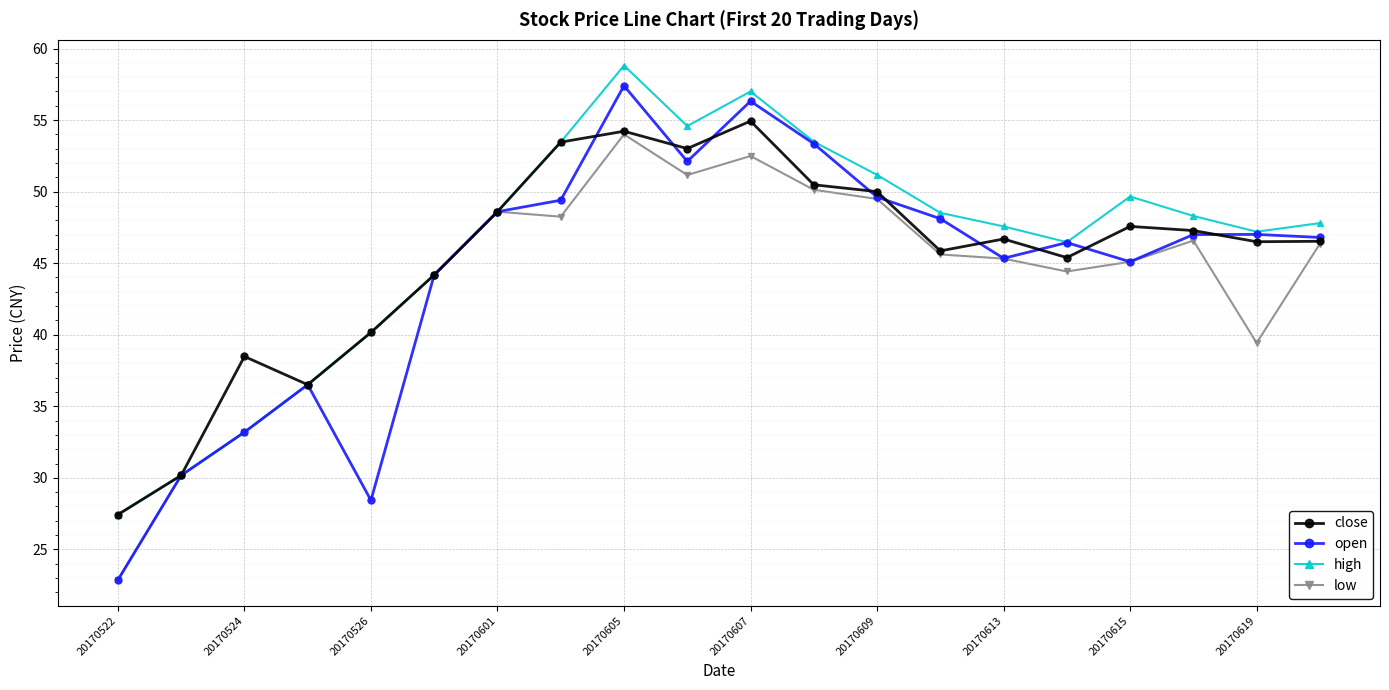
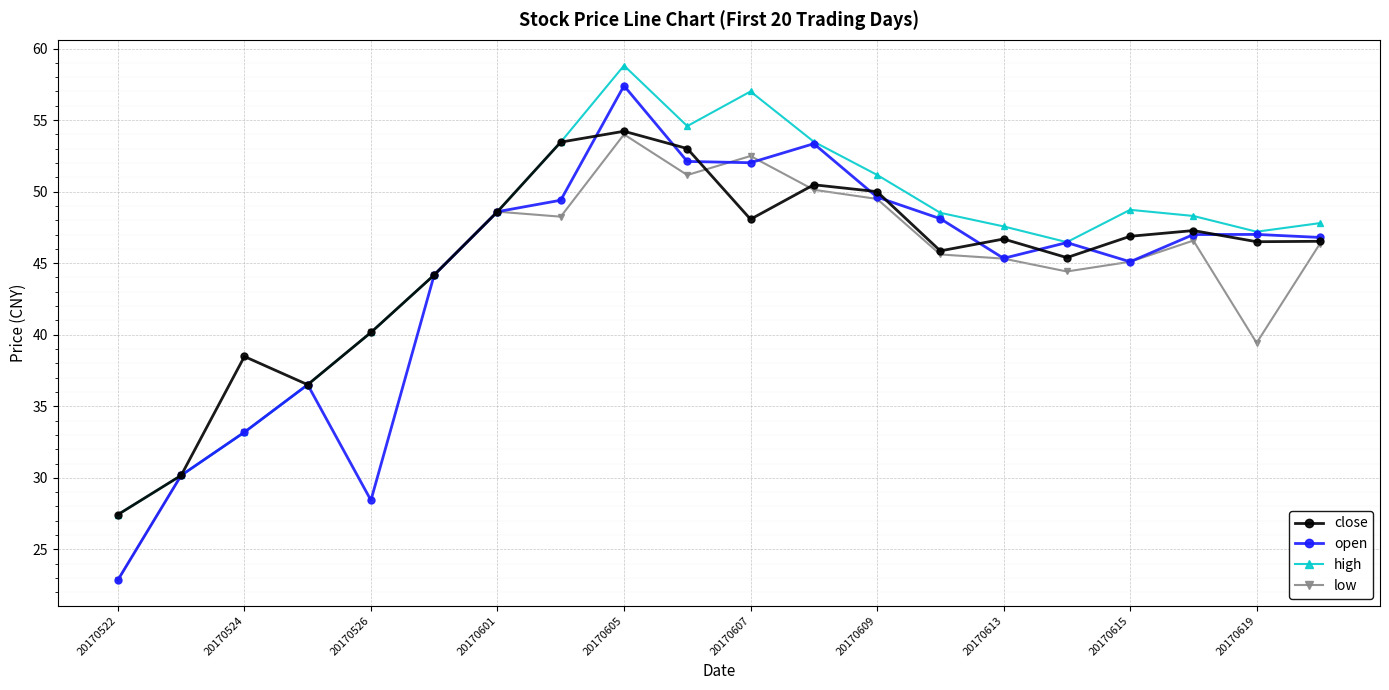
close, 20170607: 54.9 -> 48.1
open, 20170607: 56.3 -> 52.0
close, 20170615: 47.6 -> 46.9
high, 20170615: 49.7 -> 48.7
